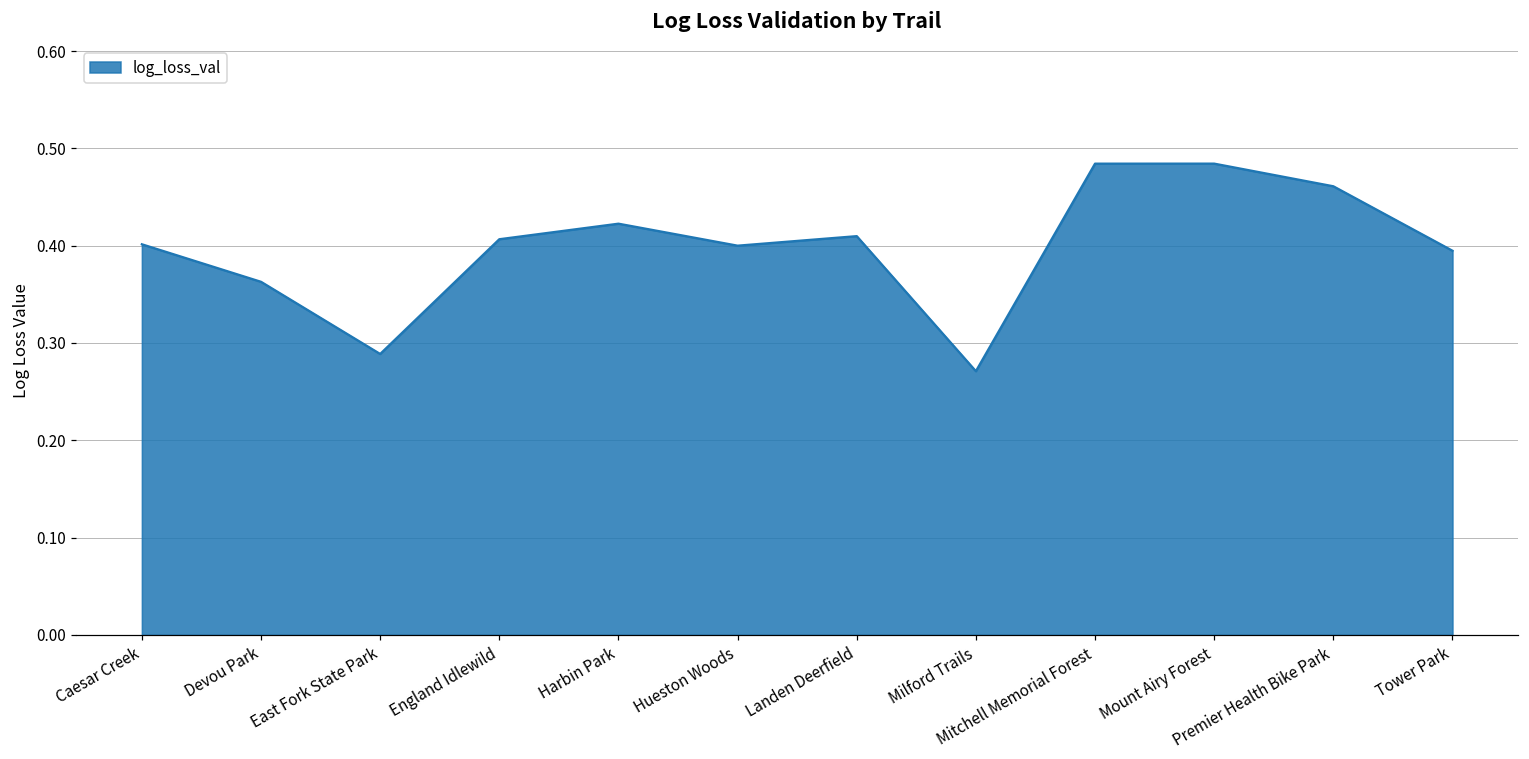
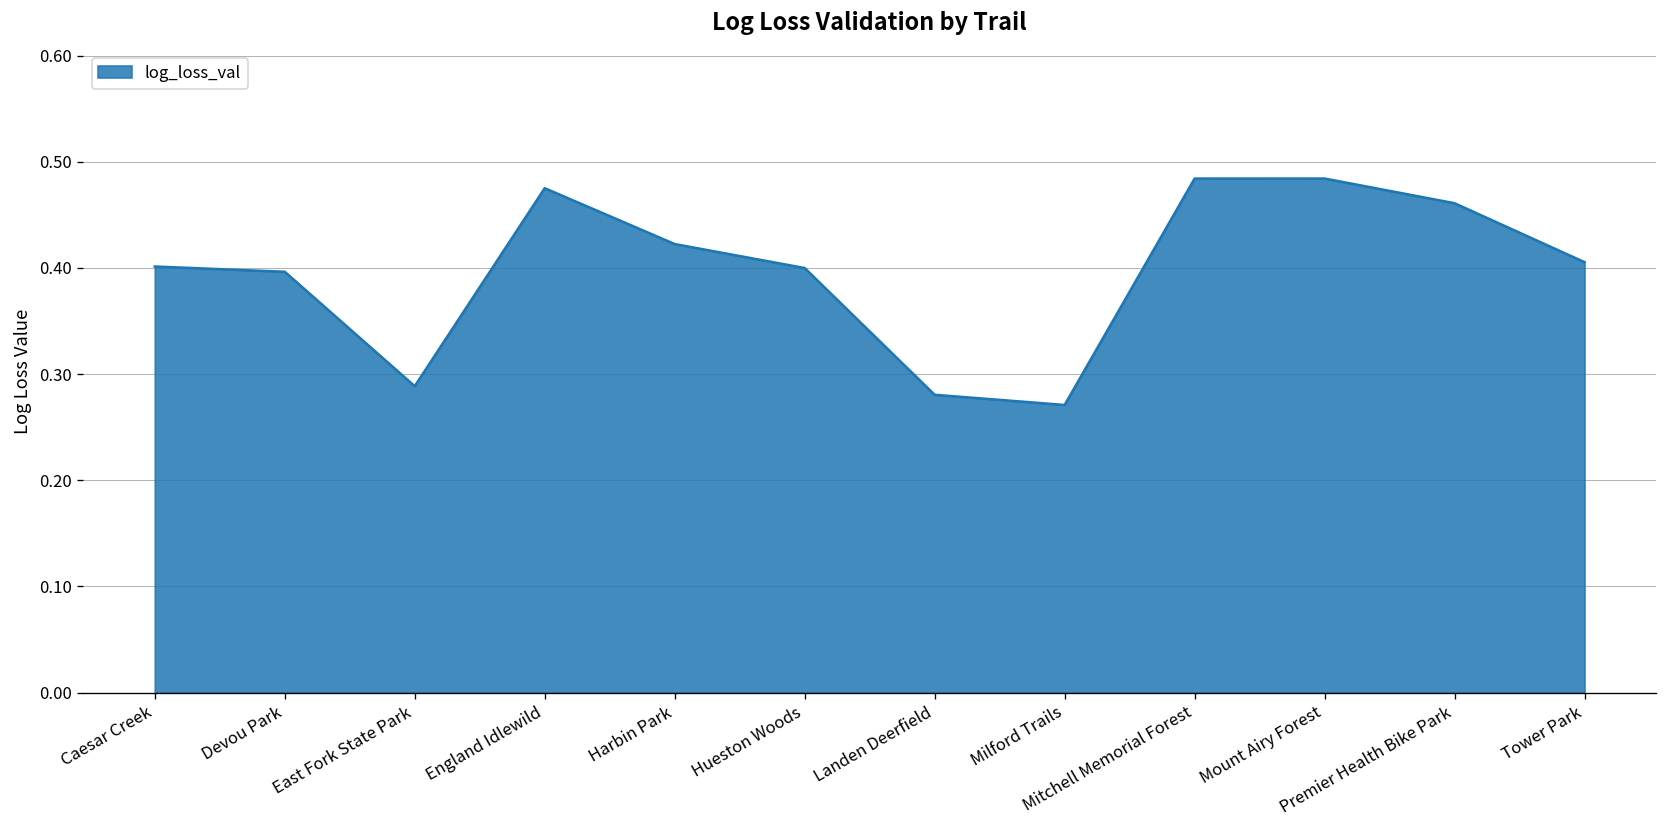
Devou Park: 0.36 -> 0.40
England Idlewild: 0.41 -> 0.48
Landen Deerfield: 0.41 -> 0.28
Tower Park: 0.39 -> 0.41
